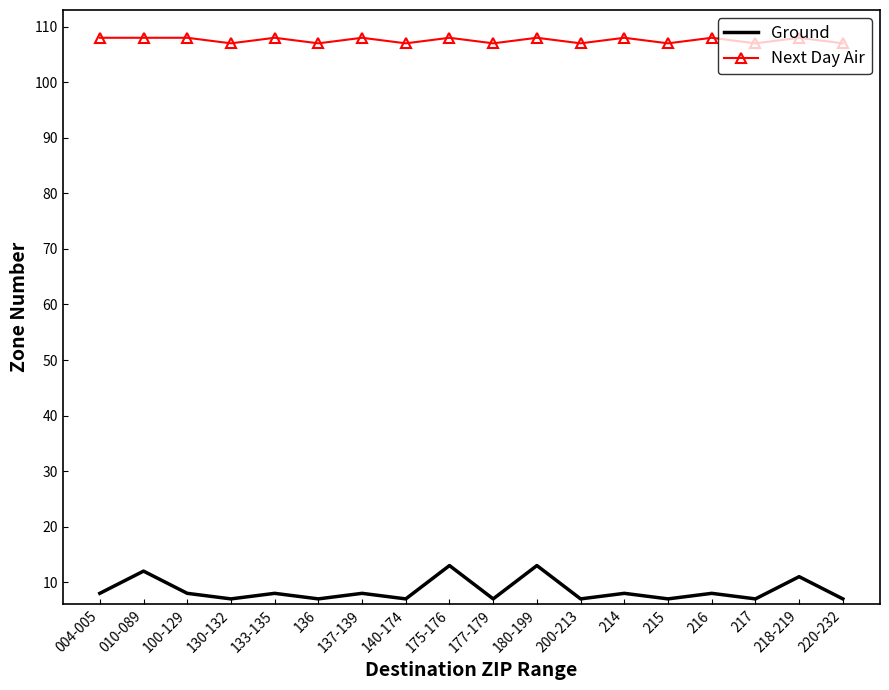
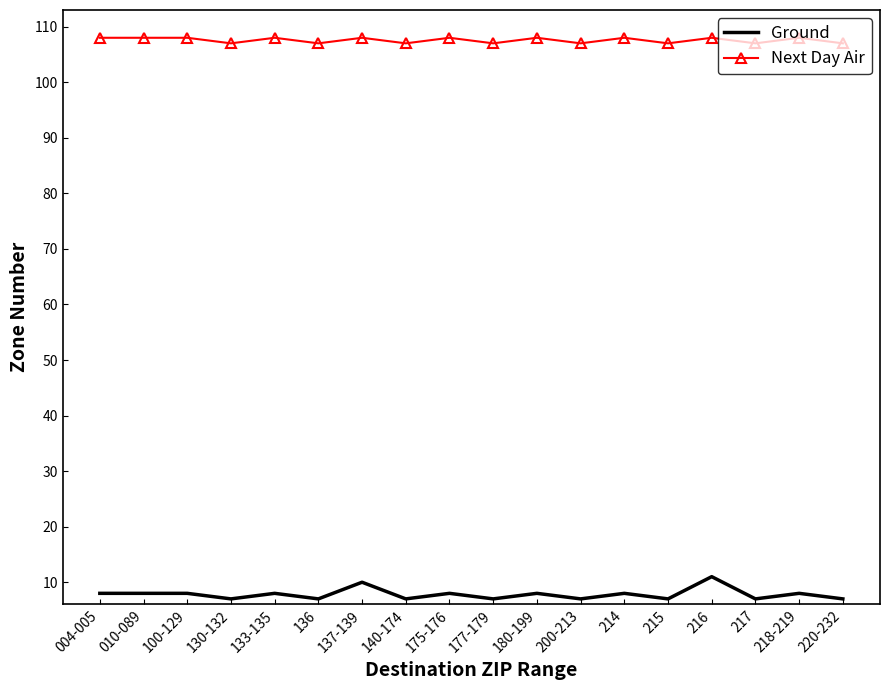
Ground, 010-089: 12 -> 8
Ground, 137-139: 8 -> 10
Ground, 175-176: 13 -> 8
Ground, 180-199: 13 -> 8
Ground, 216: 8 -> 11
Ground, 218-219: 11 -> 8
